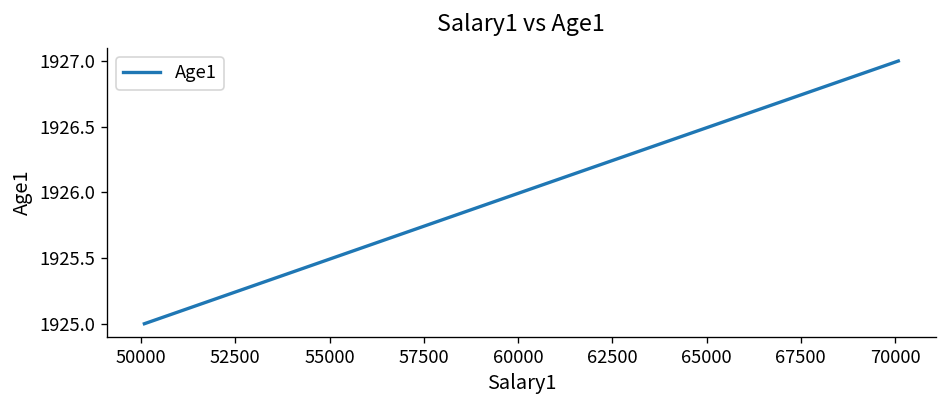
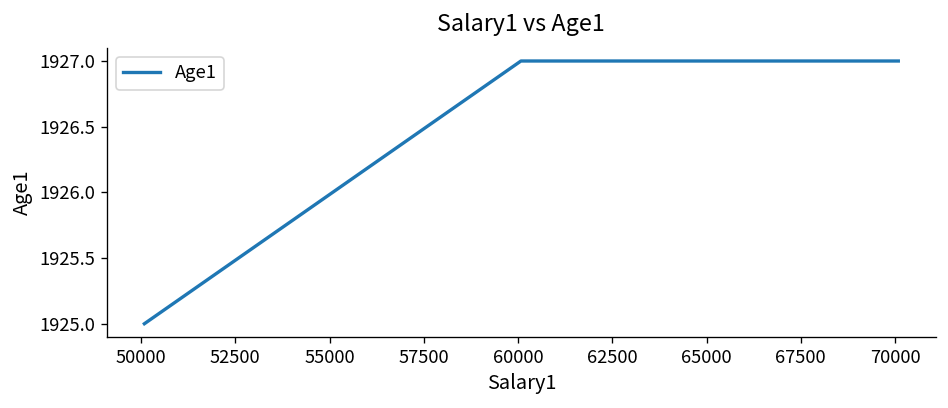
60000: 1926 -> 1927
